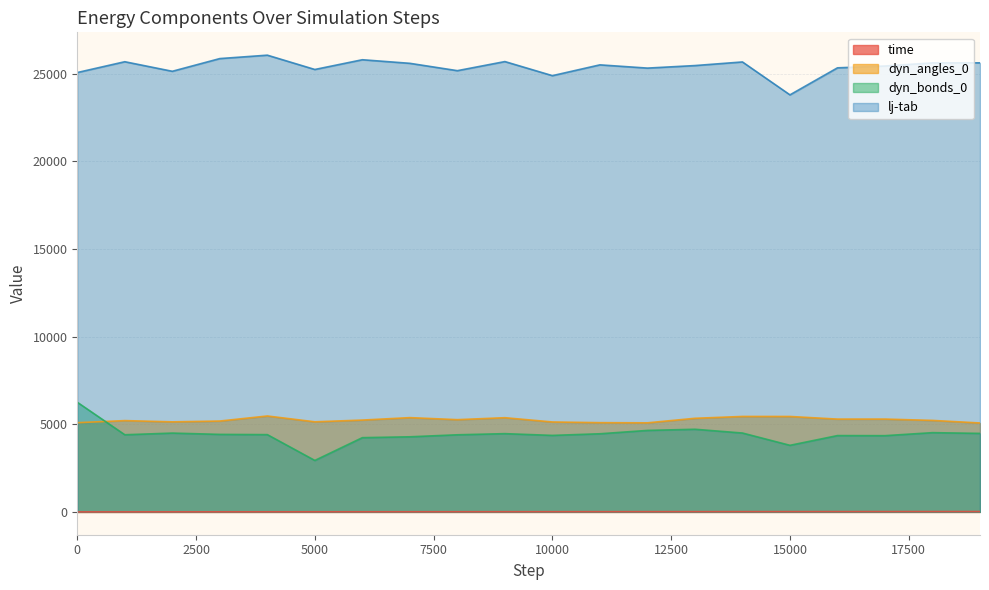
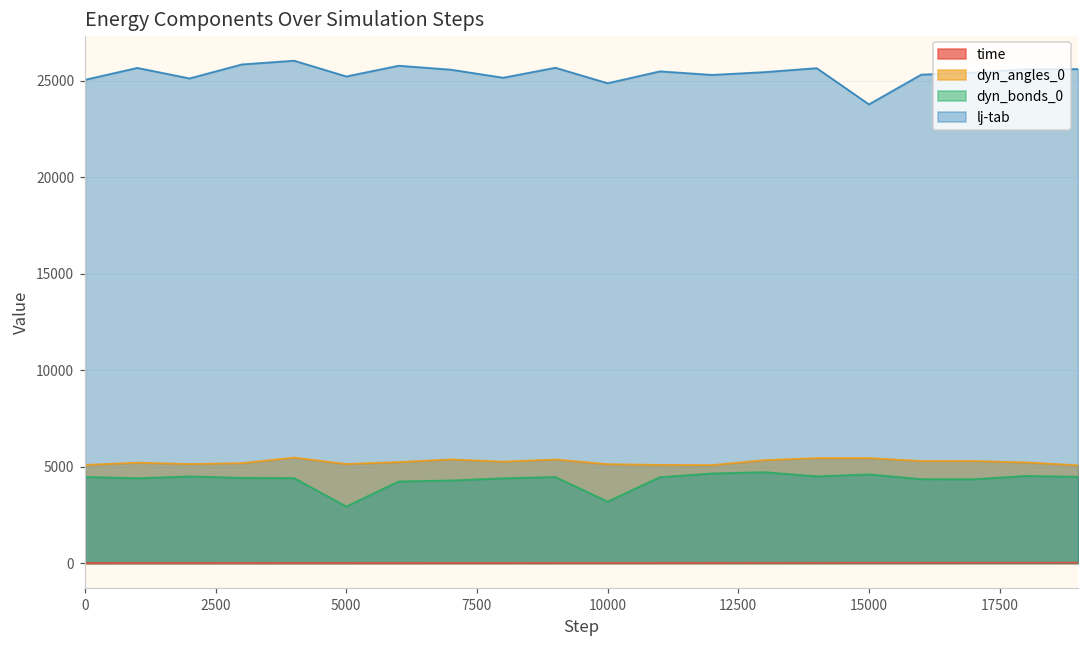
dyn_bonds_0, 0: 6300 -> 4500
dyn_bonds_0, 10000: 4400 -> 3200
dyn_bonds_0, 15000: 3800 -> 4600
